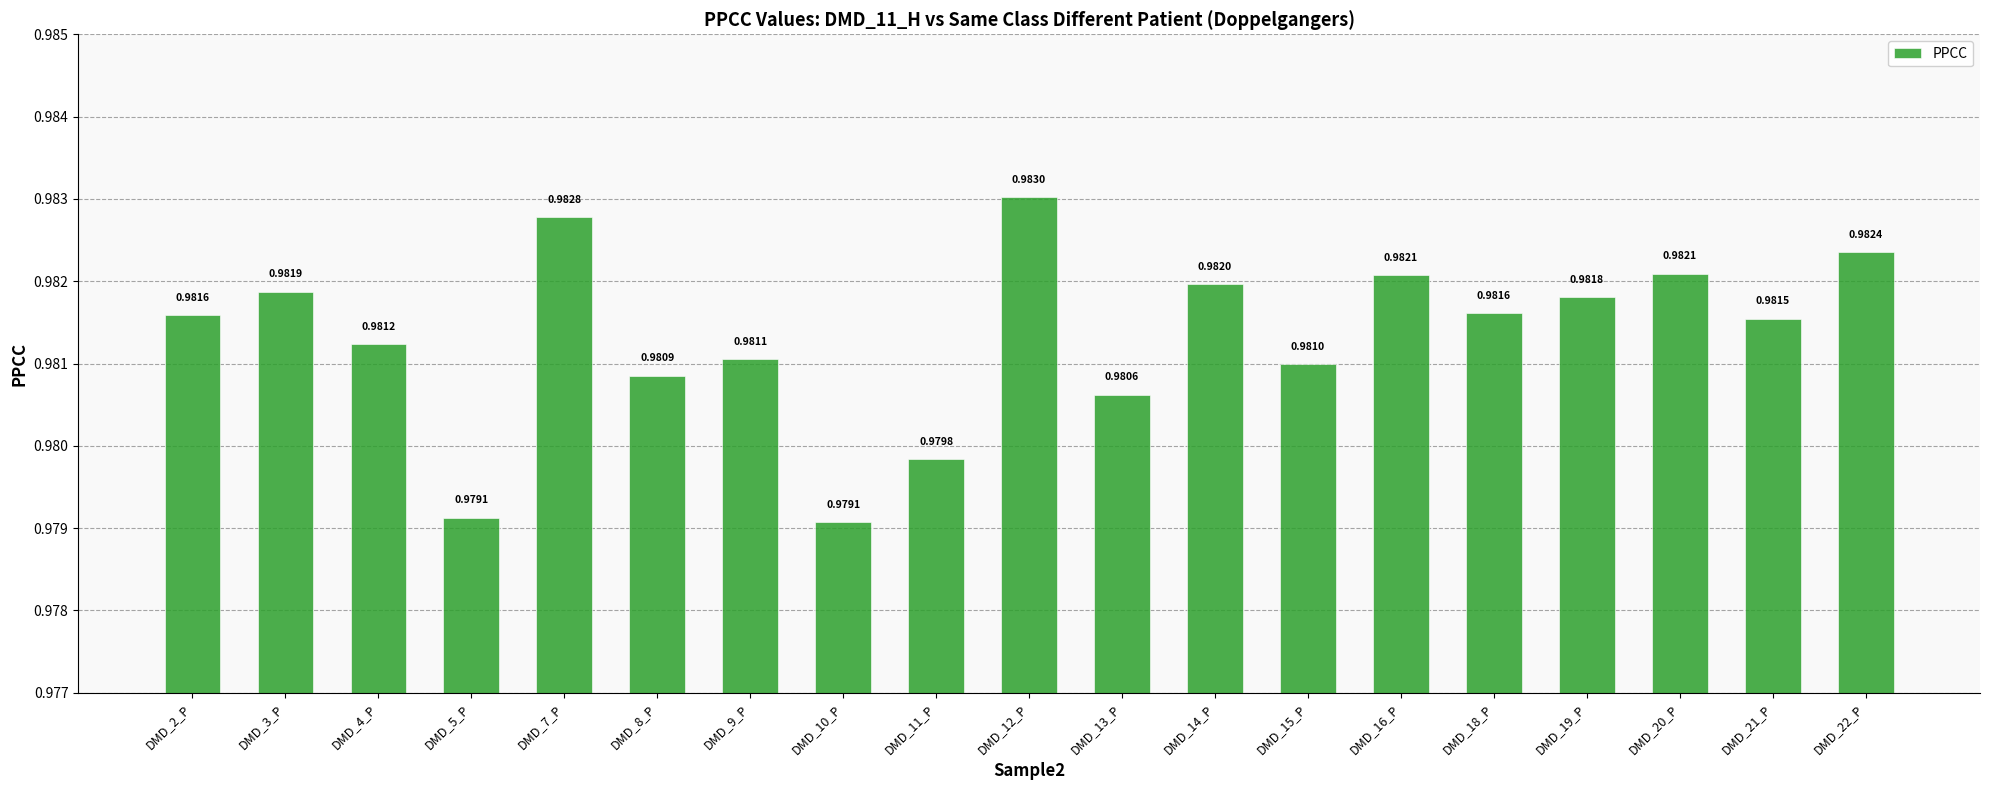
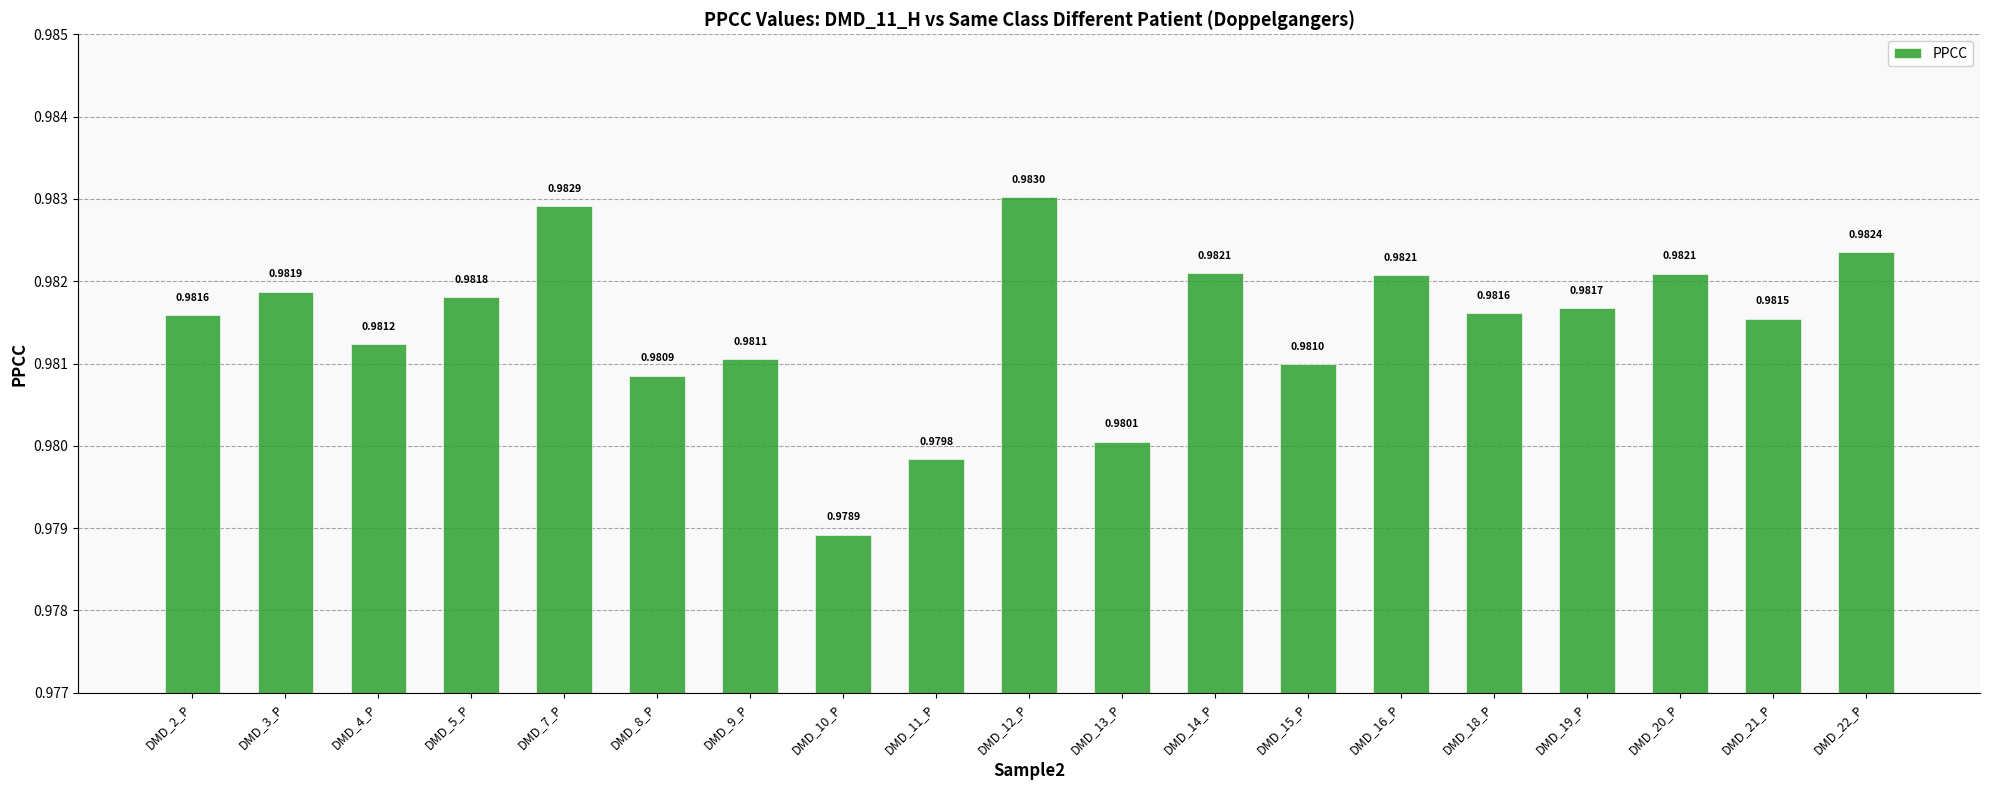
DMD_5_P: 0.9791 -> 0.9818
DMD_7_P: 0.9828 -> 0.9829
DMD_10_P: 0.9791 -> 0.9789
DMD_13_P: 0.9806 -> 0.9801
DMD_14_P: 0.9820 -> 0.9821
DMD_19_P: 0.9818 -> 0.9817
